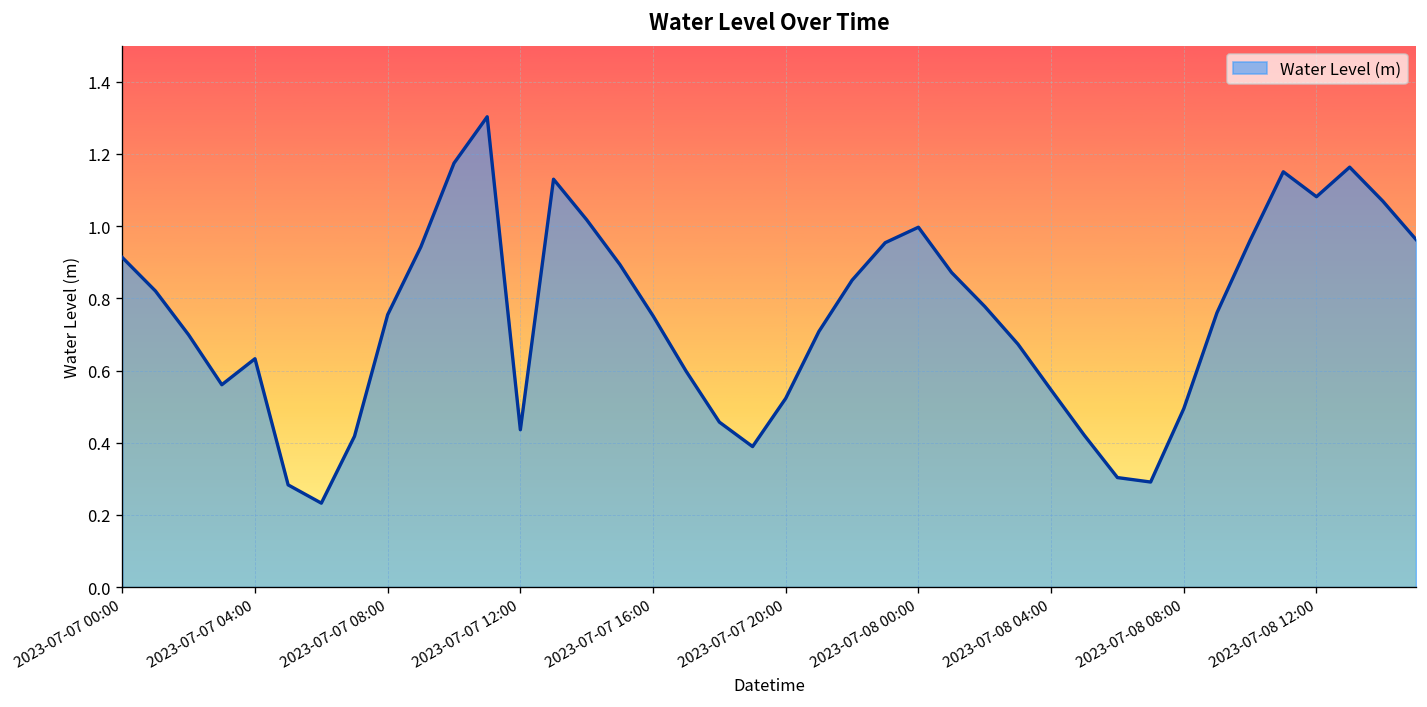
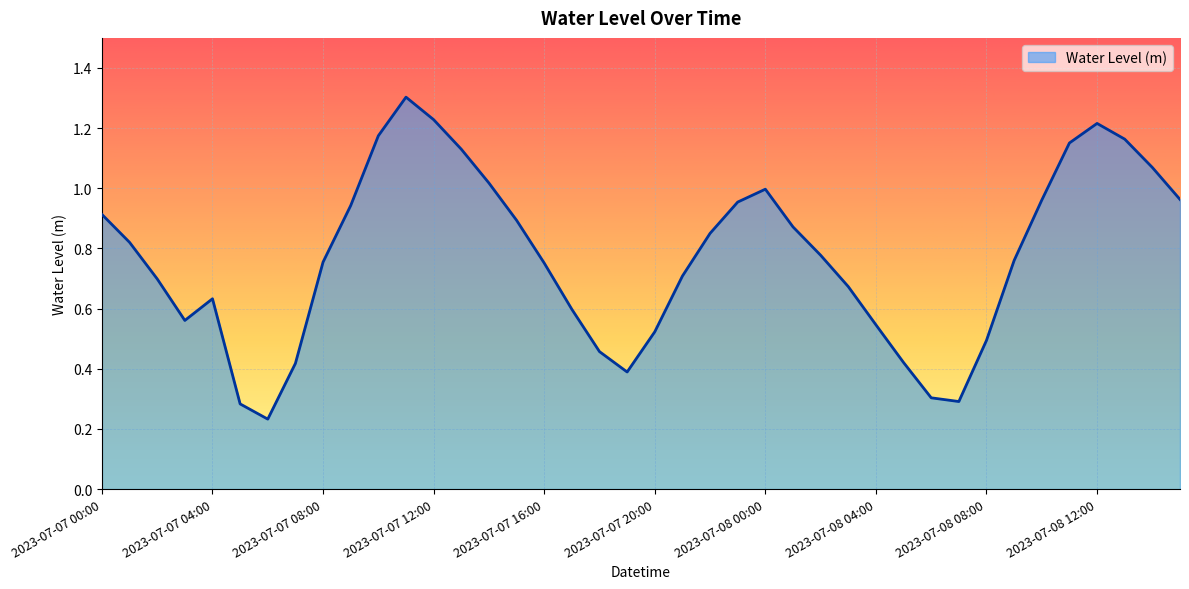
2023-07-07 12:00: 0.44 -> 1.23
2023-07-08 12:00: 1.08 -> 1.22
